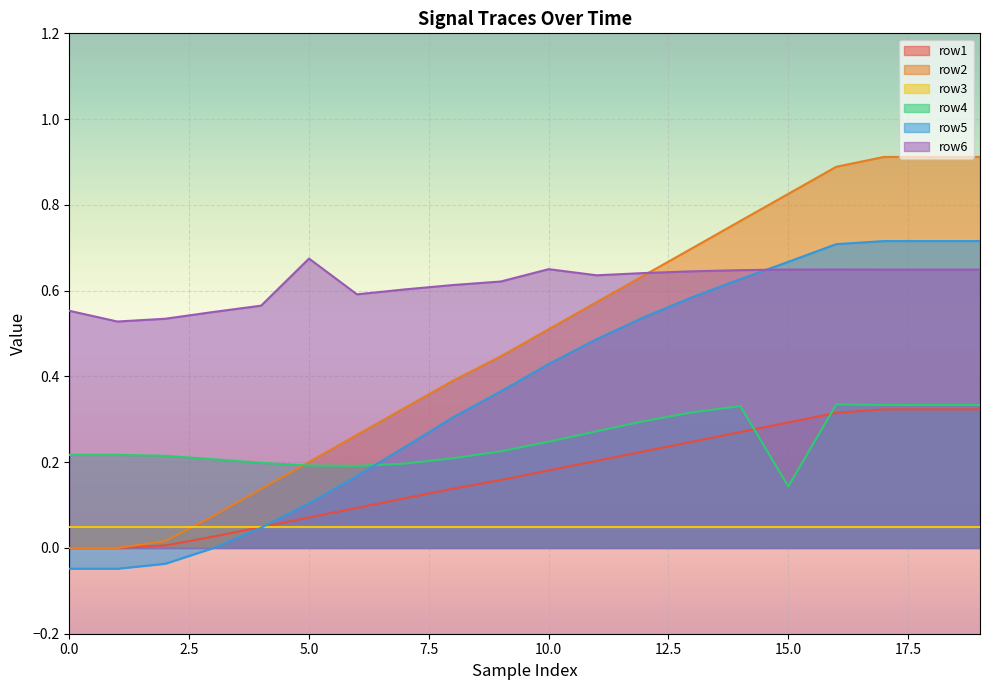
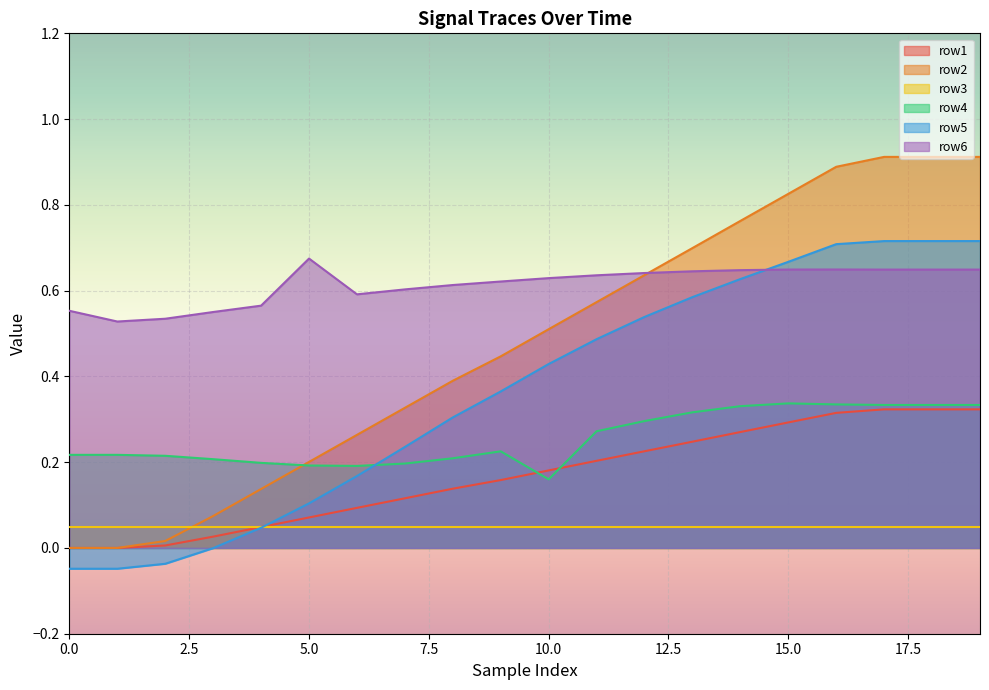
row4, 10.0: 0.25 -> 0.16
row6, 10.0: 0.65 -> 0.63
row4, 15.0: 0.14 -> 0.34
